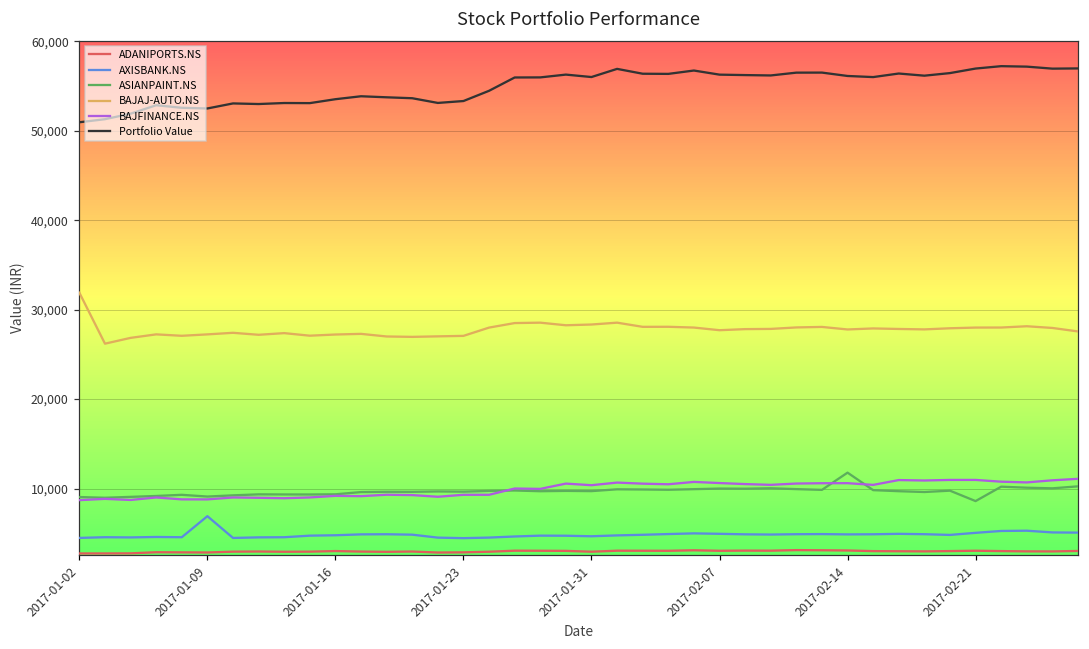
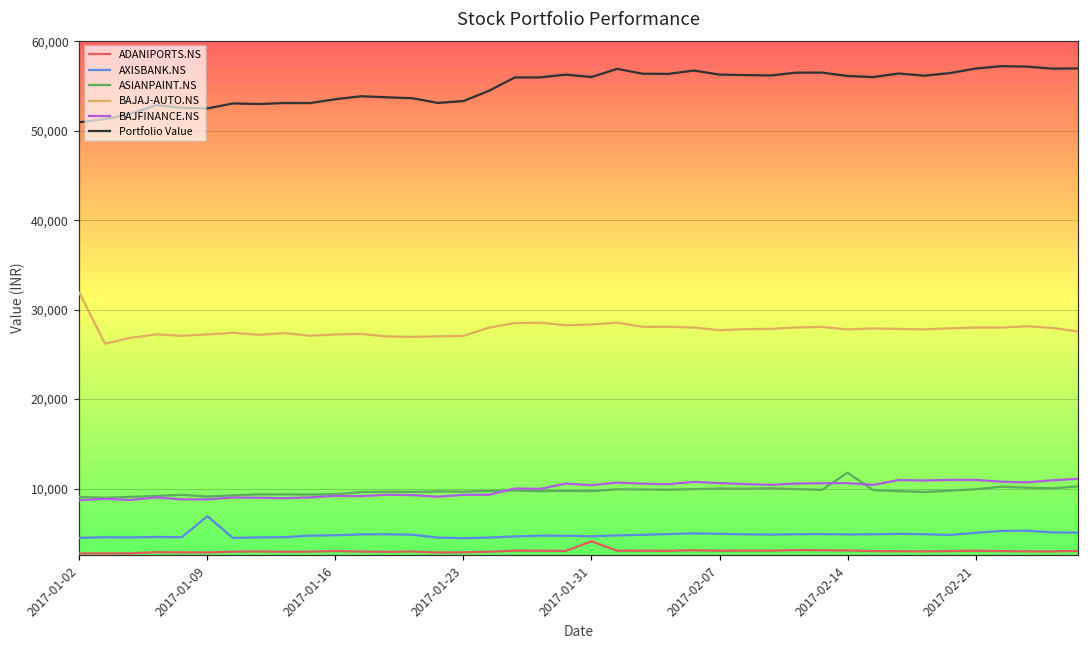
ADANIPORTS.NS, 2017-01-31: 3,000 -> 4,000
ASIANPAINT.NS, 2017-02-21: 9,000 -> 10,000
